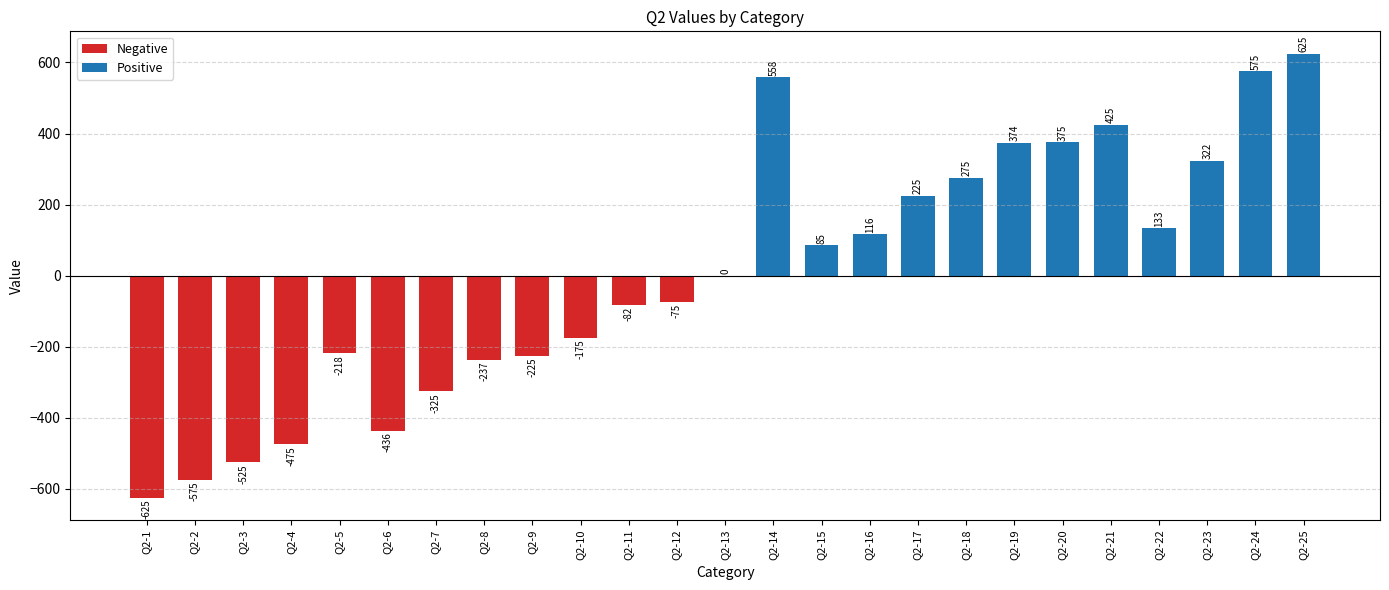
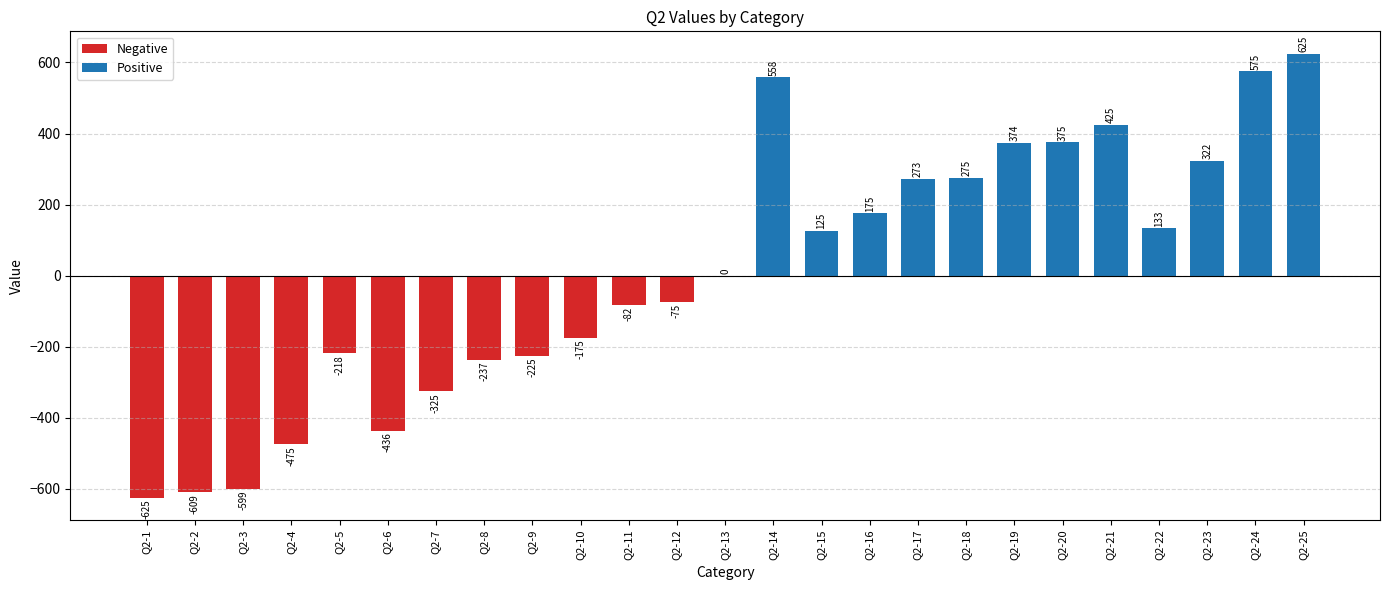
Q2-2: -575 -> -609
Q2-3: -525 -> -599
Q2-15: 85 -> 125
Q2-16: 116 -> 175
Q2-17: 225 -> 273
